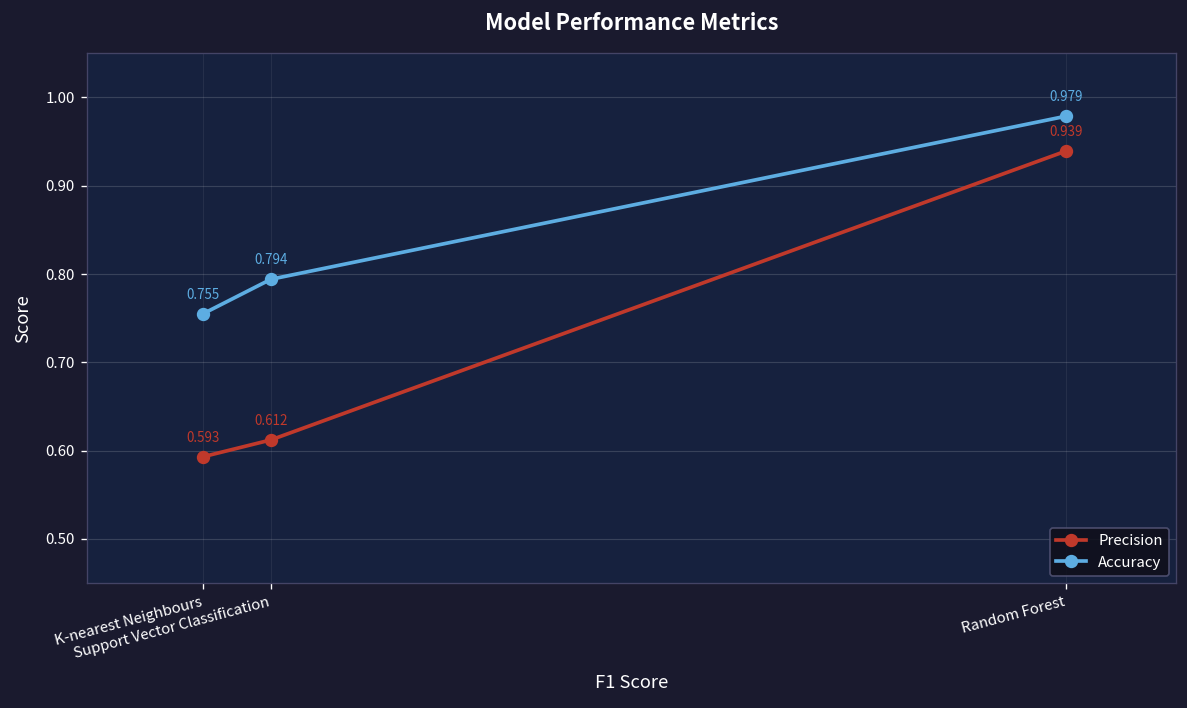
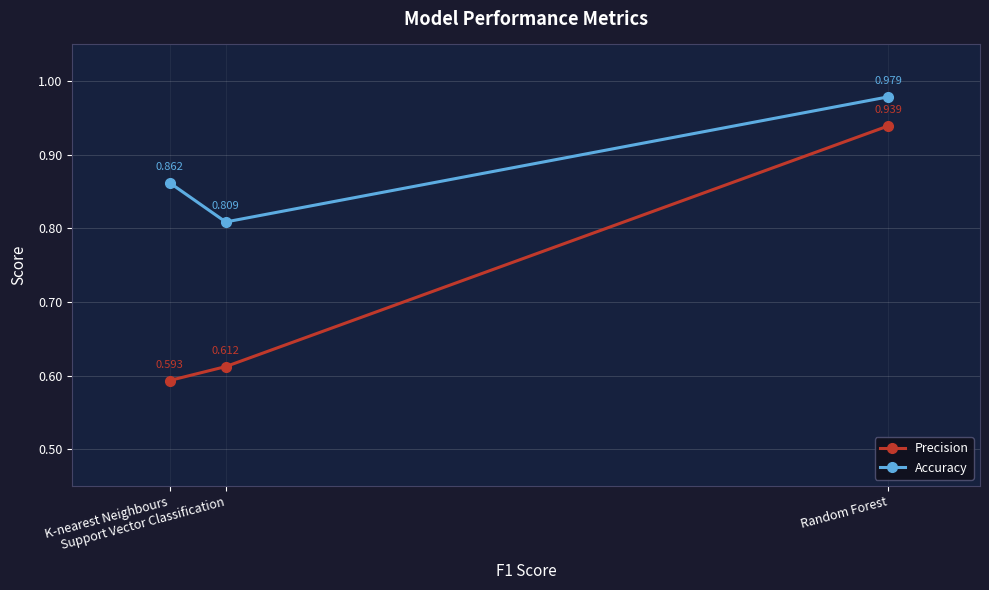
Accuracy, K-nearest Neighbours: 0.755 -> 0.862
Accuracy, Support Vector Classification: 0.794 -> 0.809
